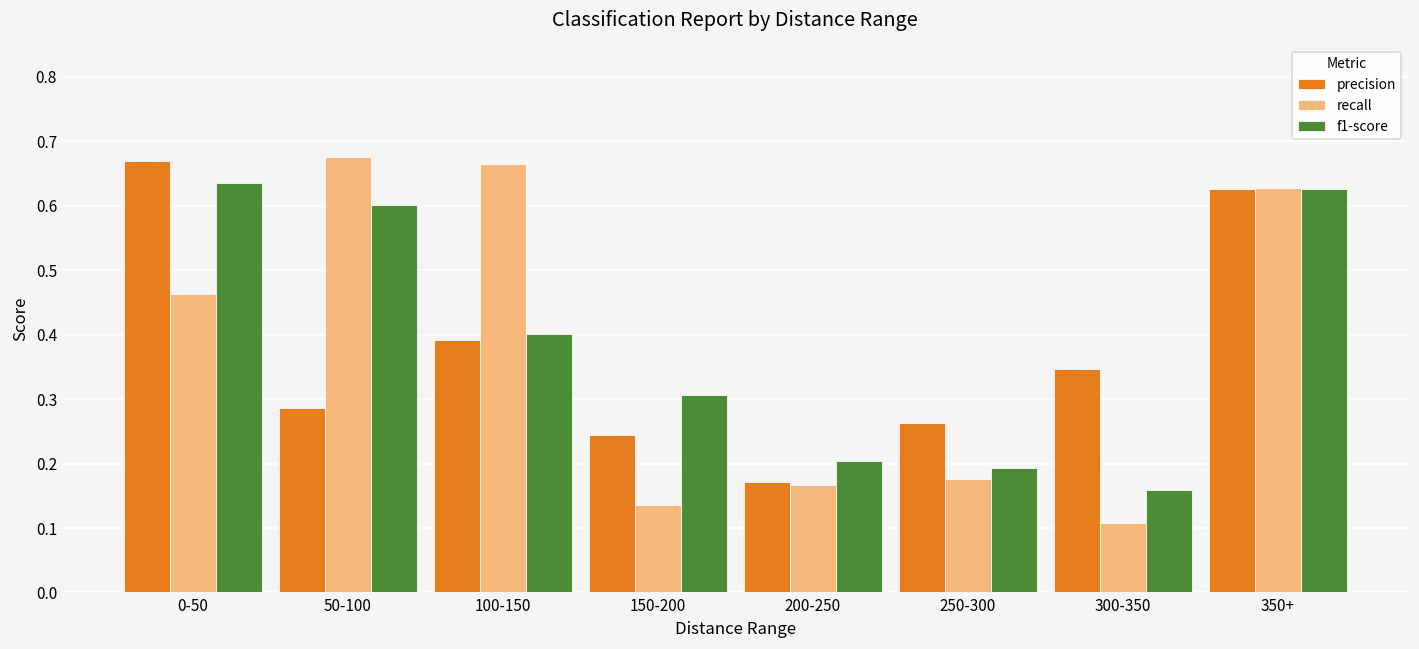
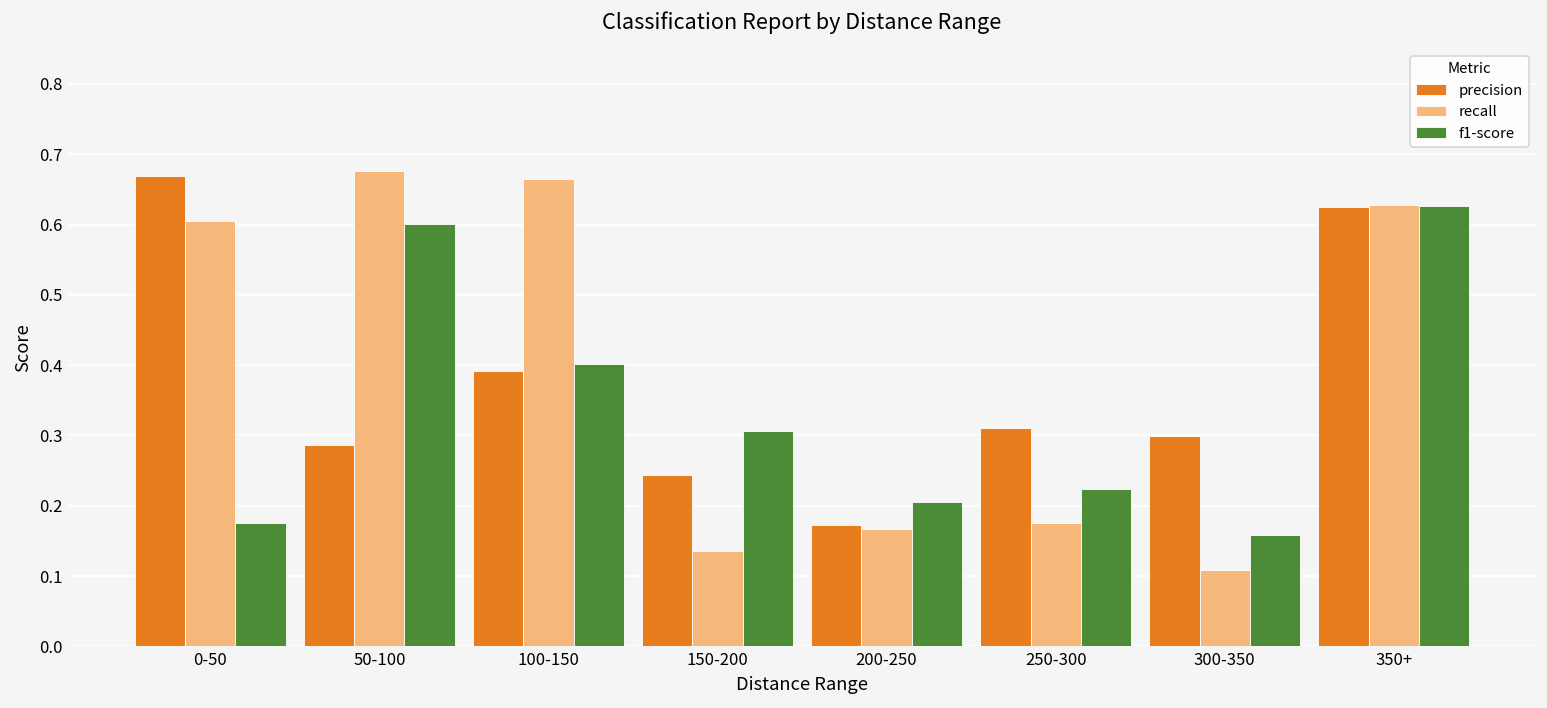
recall, 0-50: 0.46 -> 0.60
f1-score, 0-50: 0.64 -> 0.17
precision, 250-300: 0.26 -> 0.31
f1-score, 250-300: 0.19 -> 0.22
precision, 300-350: 0.35 -> 0.30
